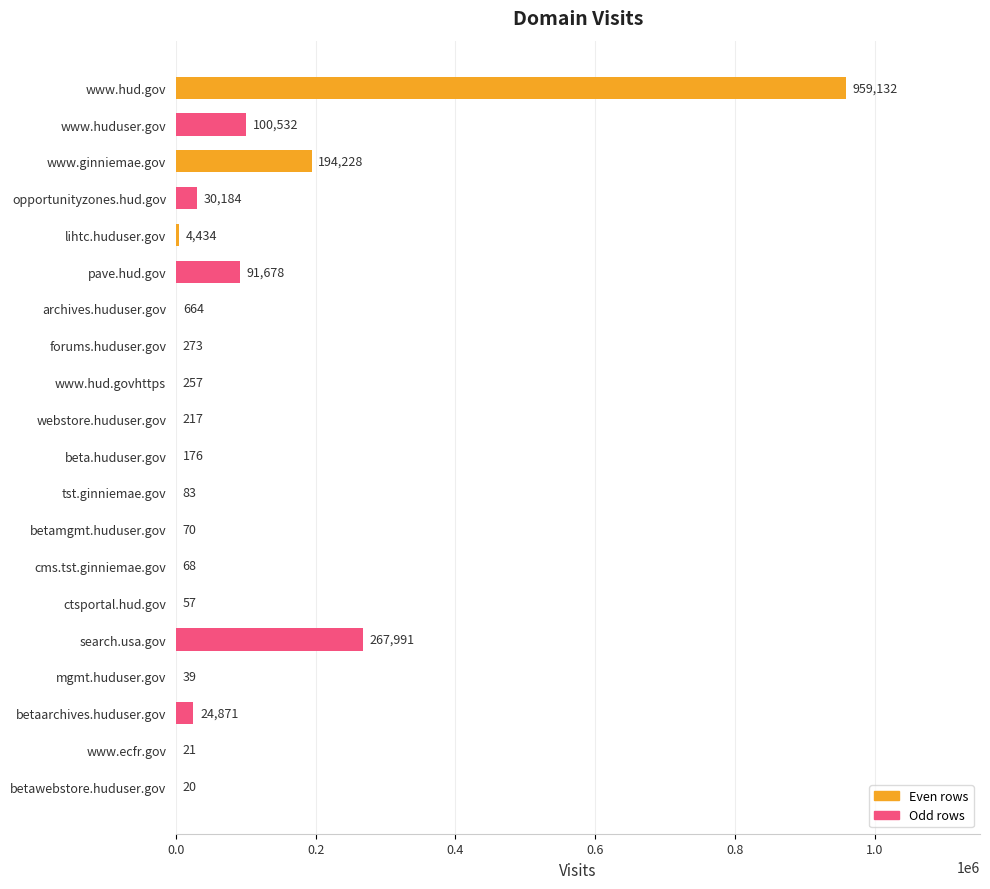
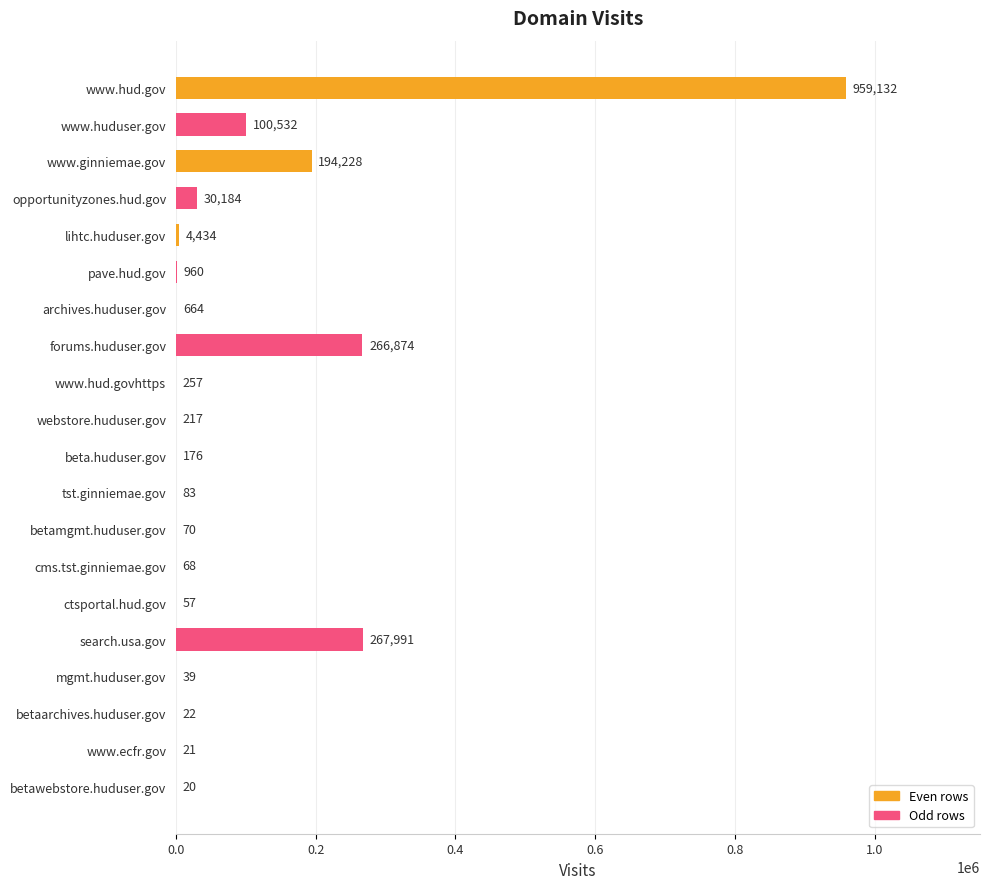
pave.hud.gov: 91,678 -> 960
forums.huduser.gov: 273 -> 266,874
betaarchives.huduser.gov: 24,871 -> 22
